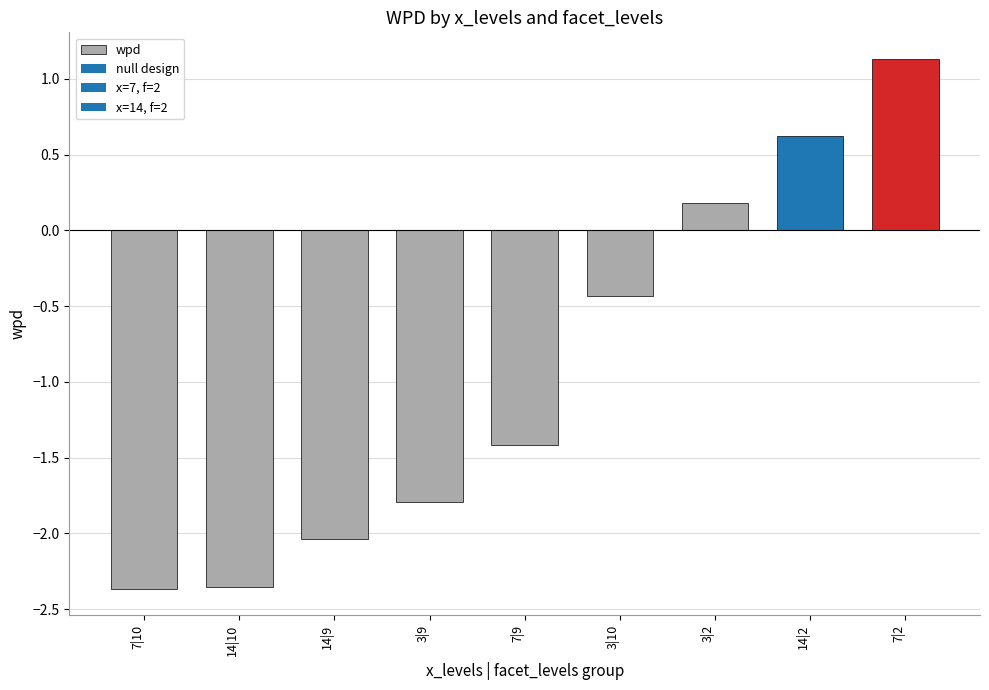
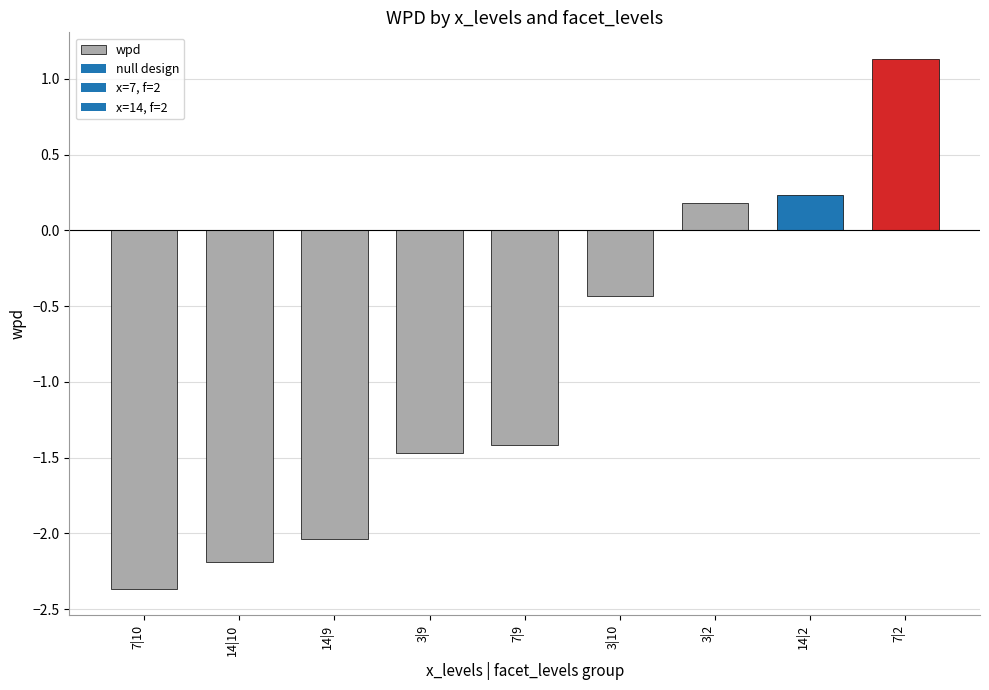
14|10: -2.35 -> -2.19
3|9: -1.79 -> -1.47
14|2: 0.63 -> 0.23
